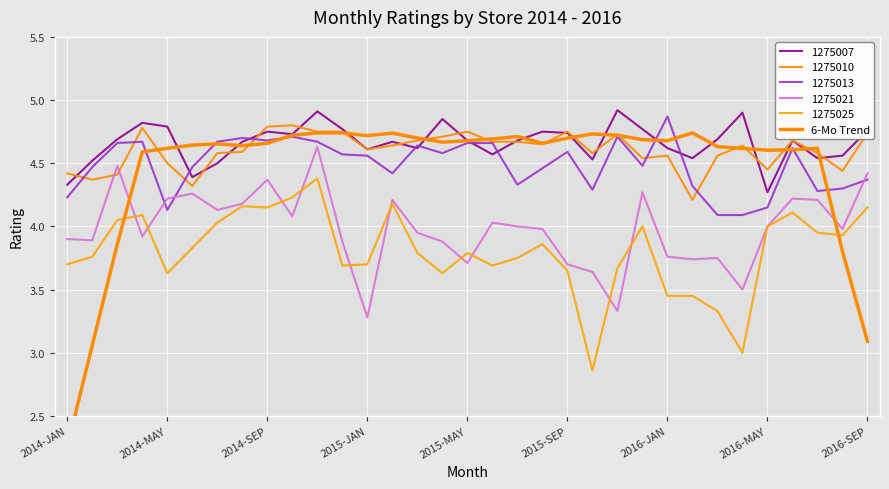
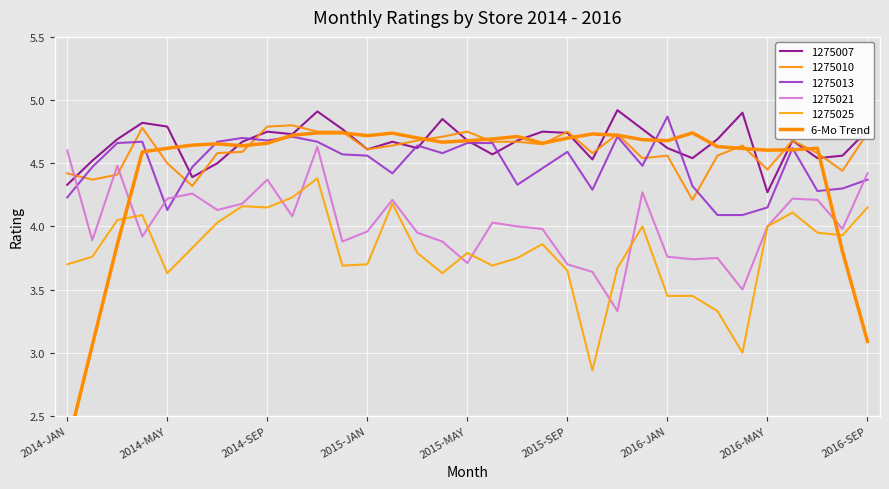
1275021, 2014-JAN: 3.9 -> 4.6
1275021, 2015-JAN: 3.28 -> 3.96
